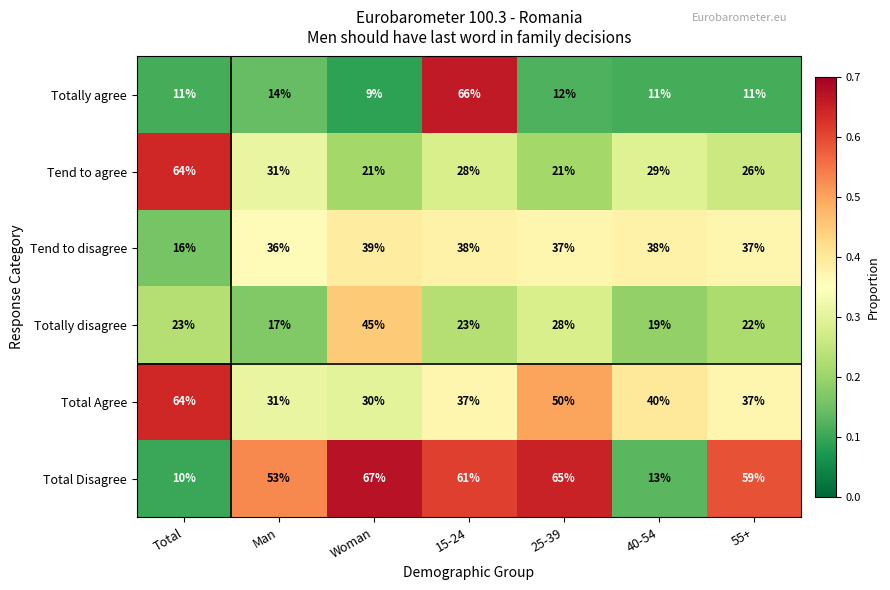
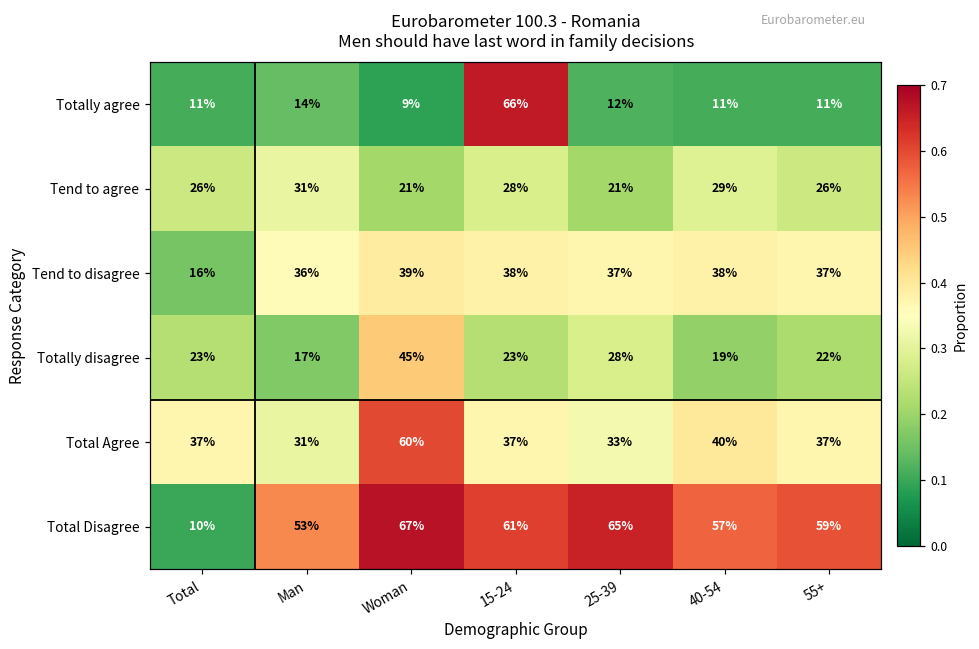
Tend to agree, Total: 64% -> 26%
Total Agree, Total: 64% -> 37%
Total Agree, Woman: 30% -> 60%
Total Agree, 25-39: 50% -> 33%
Total Disagree, 40-54: 13% -> 57%
